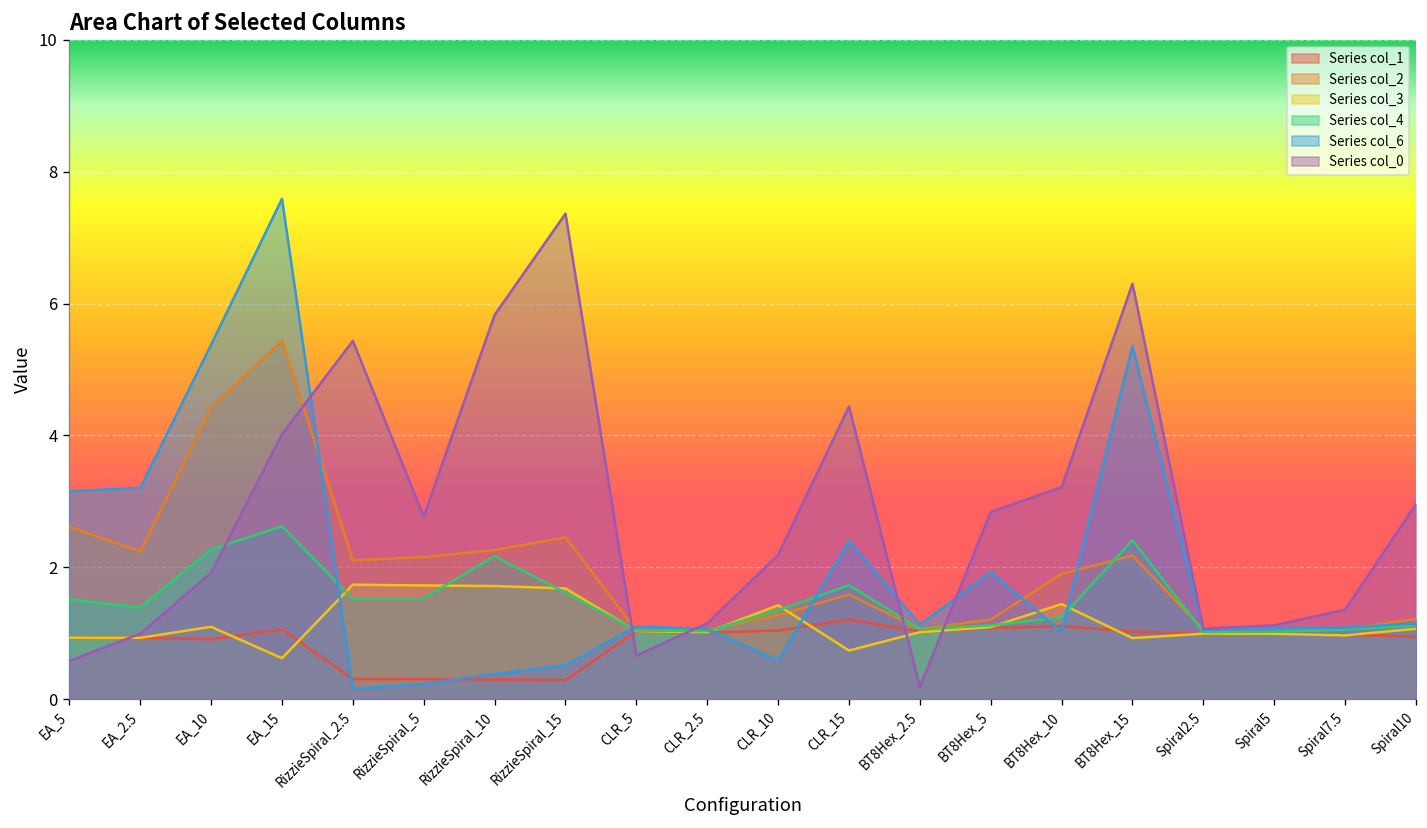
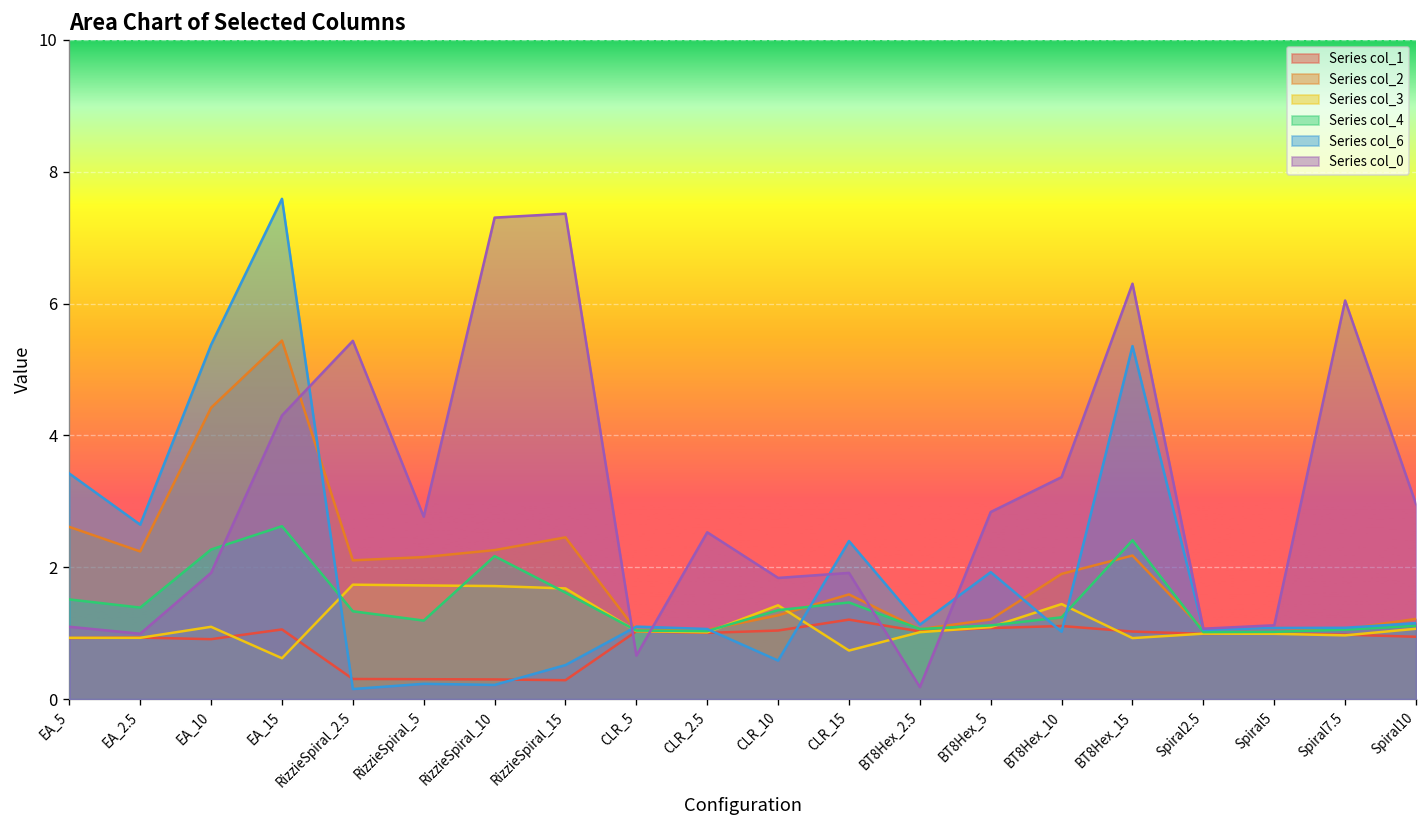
Series col_6, EA_5: 3.2 -> 3.4
Series col_0, EA_5: 0.6 -> 1.1
Series col_6, EA_2.5: 3.2 -> 2.6
Series col_0, EA_15: 4.0 -> 4.3
Series col_4, RizzieSpiral_2.5: 1.5 -> 1.3
Series col_4, RizzieSpiral_5: 1.5 -> 1.2
Series col_6, RizzieSpiral_10: 0.4 -> 0.2
Series col_0, RizzieSpiral_10: 5.8 -> 7.3
Series col_0, CLR_2.5: 1.1 -> 2.5
Series col_0, CLR_10: 2.2 -> 1.8
Series col_4, CLR_15: 1.7 -> 1.5
Series col_0, CLR_15: 4.4 -> 1.9
Series col_0, BT8Hex_10: 3.2 -> 3.4
Series col_0, Spiral7.5: 1.4 -> 6.0
